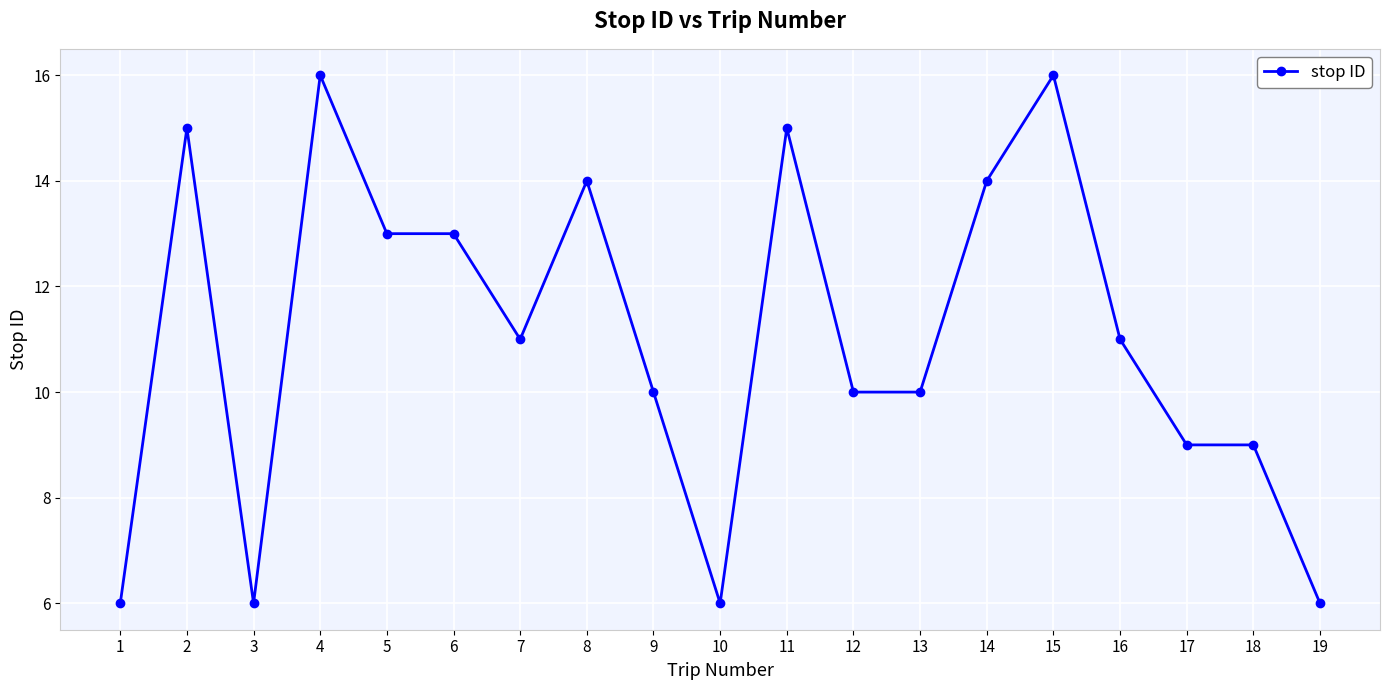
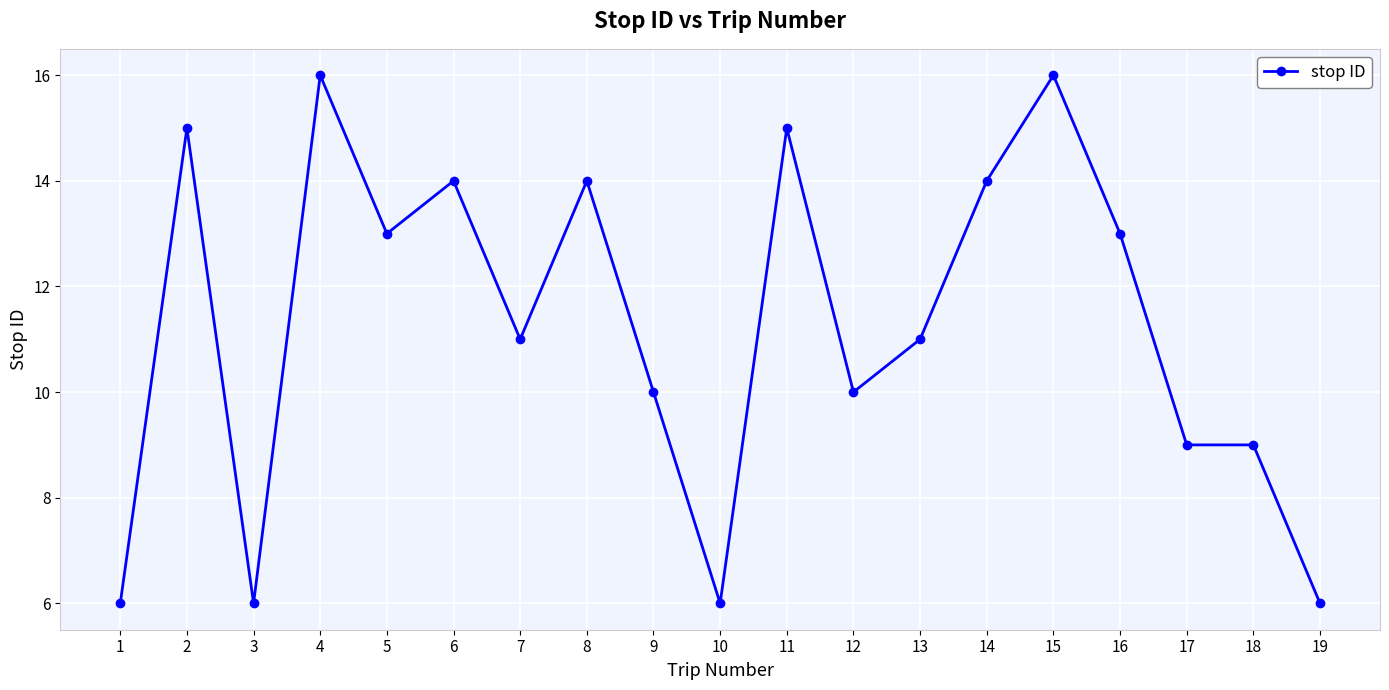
6: 13 -> 14
13: 10 -> 11
16: 11 -> 13
